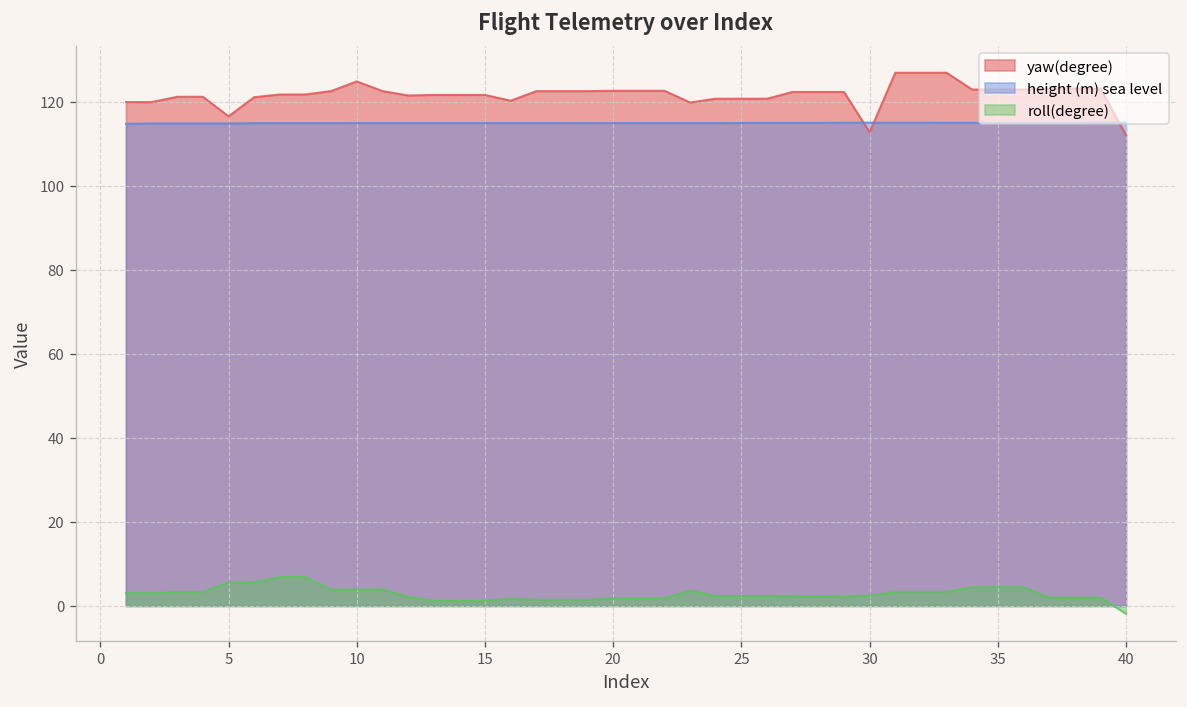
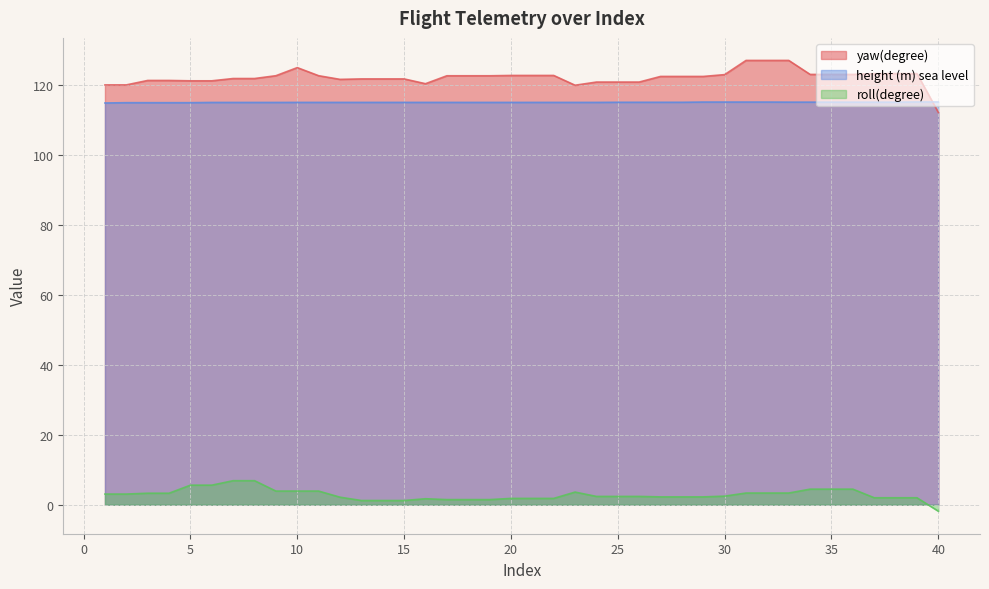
yaw(degree), 5: 117 -> 121
yaw(degree), 30: 113 -> 123
